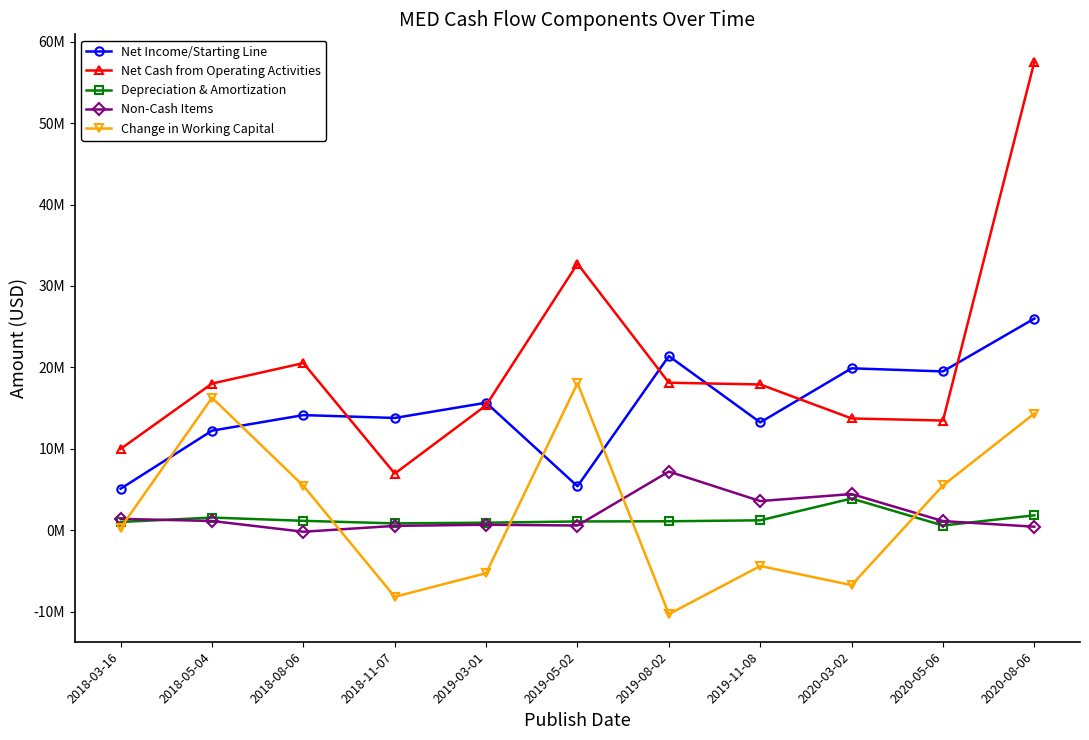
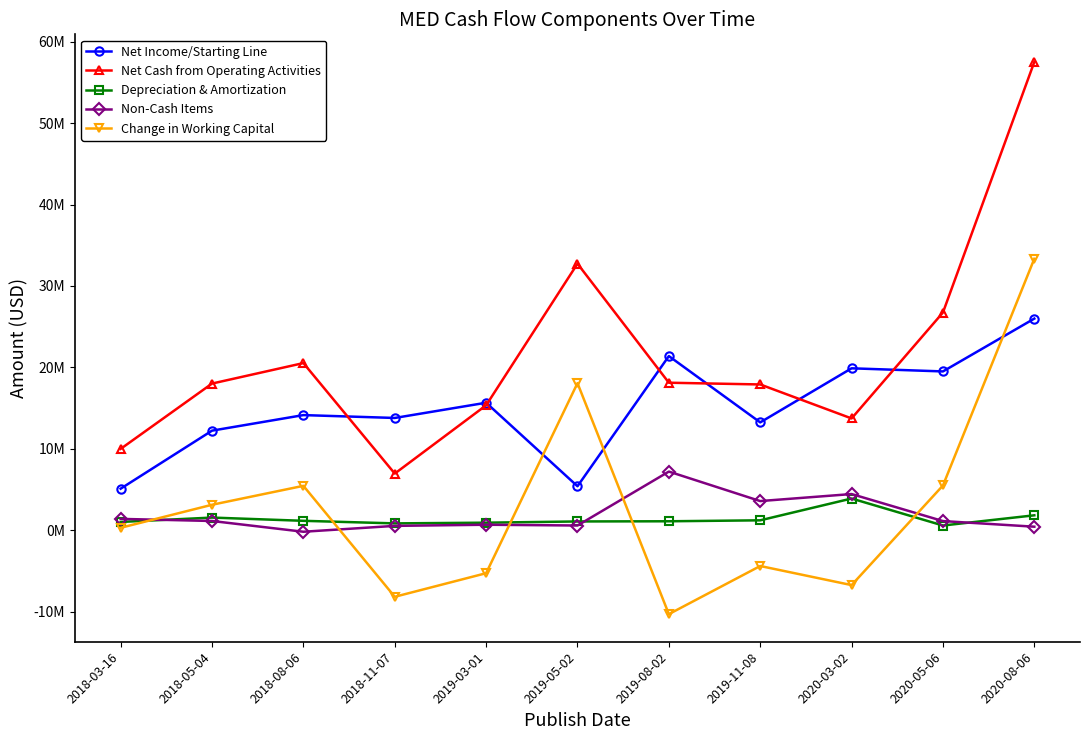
Change in Working Capital, 2018-05-04: 16000000 -> 3000000
Net Cash from Operating Activities, 2020-05-06: 13000000 -> 27000000
Change in Working Capital, 2020-08-06: 14000000 -> 33000000
